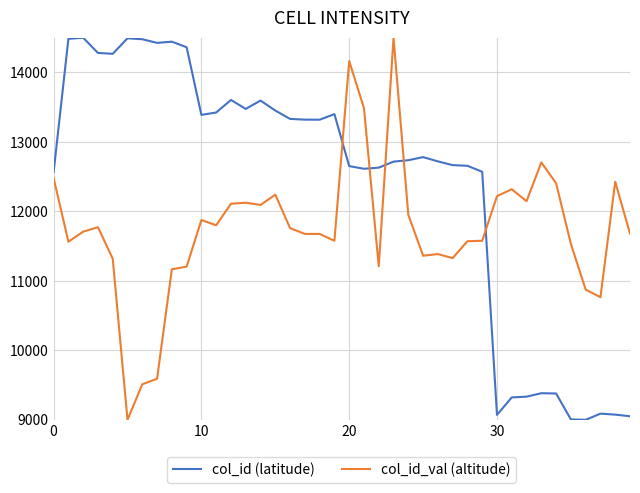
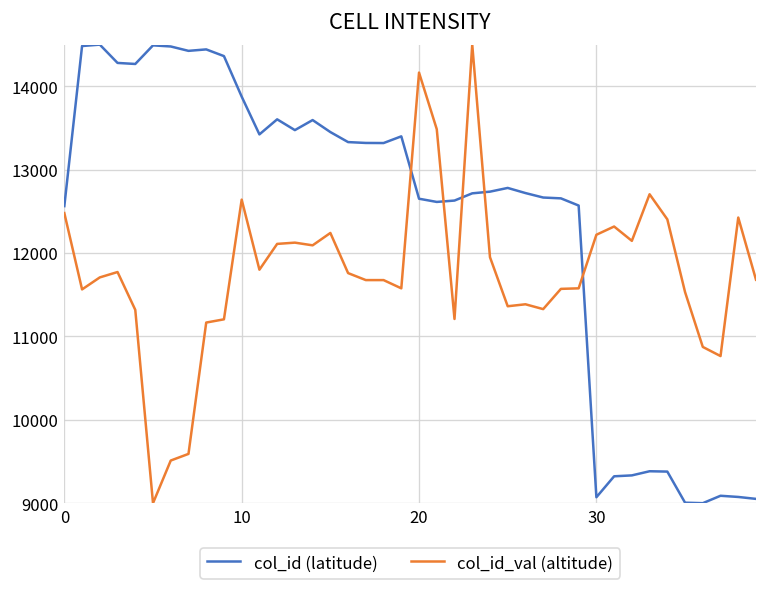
col_id (latitude), 10: 13400 -> 13900
col_id_val (altitude), 10: 11900 -> 12600
